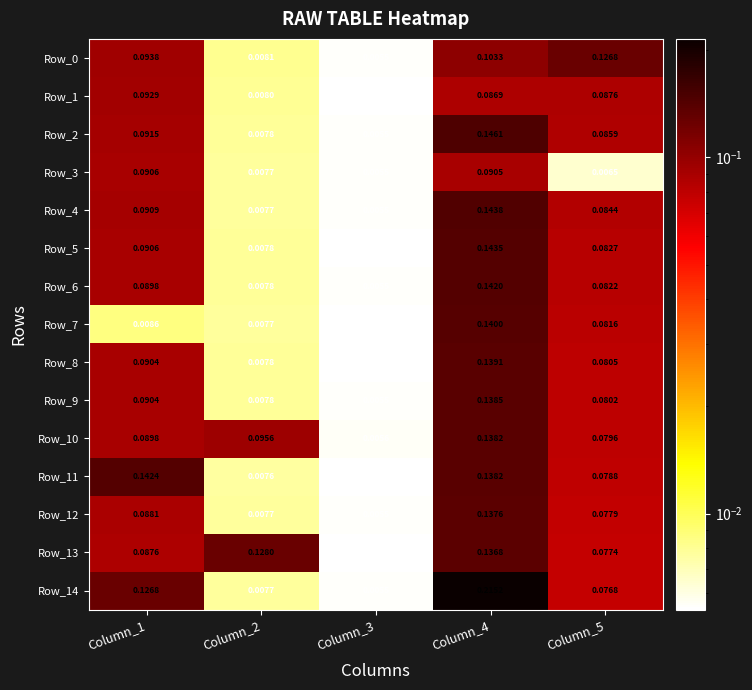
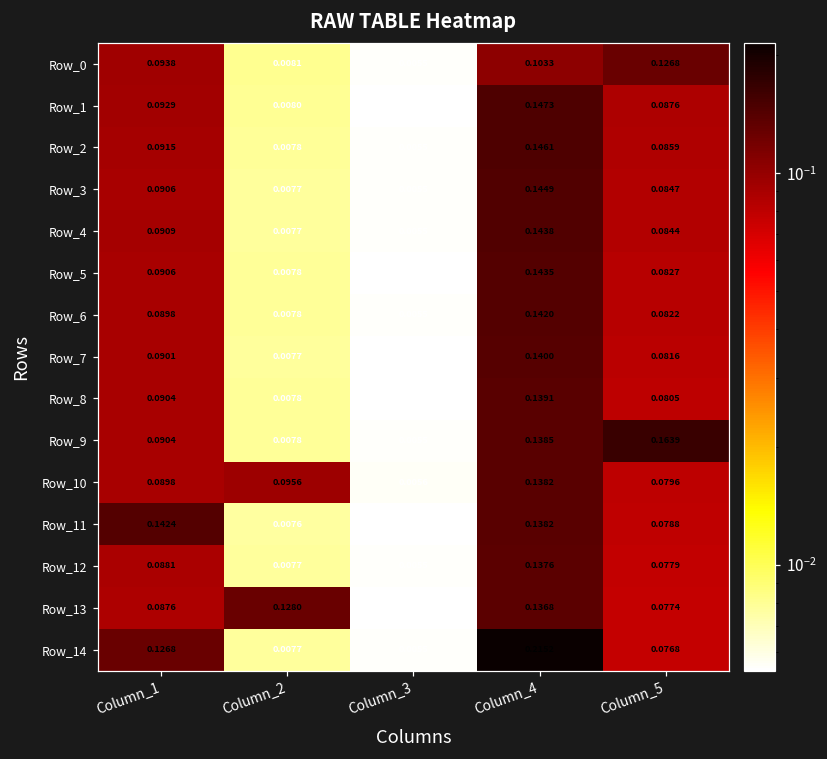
Row_1, Column_4: 0.0869 -> 0.1473
Row_3, Column_4: 0.0905 -> 0.1449
Row_3, Column_5: 0.0065 -> 0.0847
Row_7, Column_1: 0.0086 -> 0.0901
Row_9, Column_5: 0.0802 -> 0.1639
